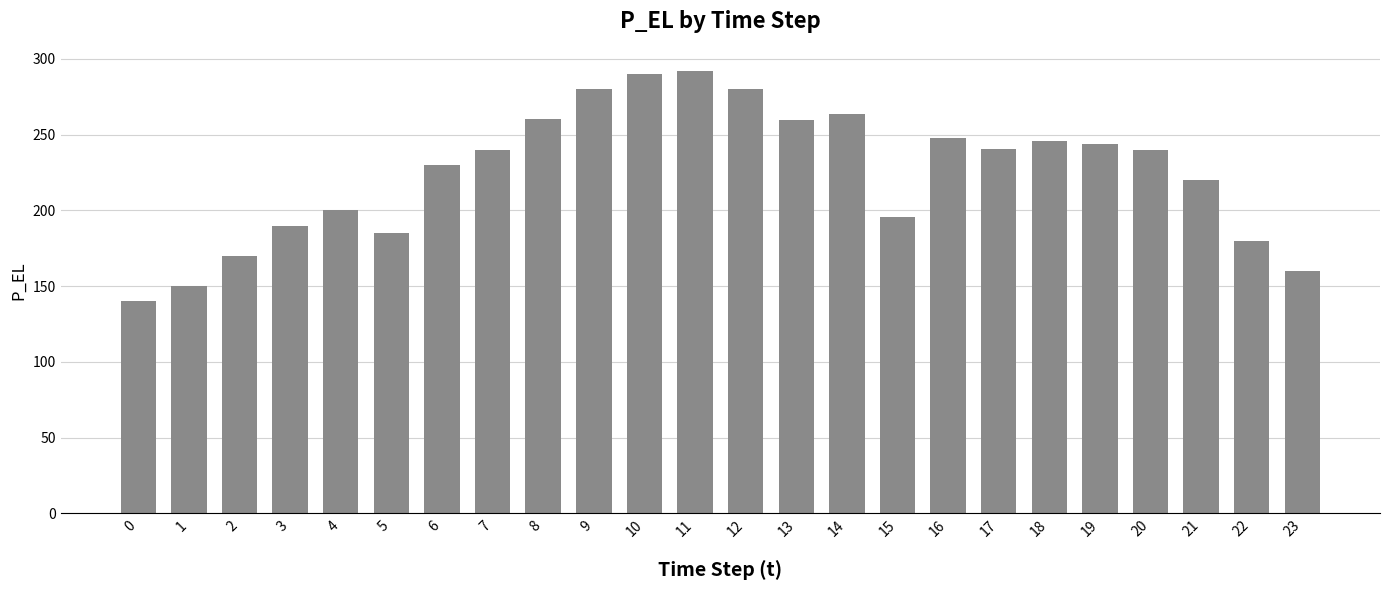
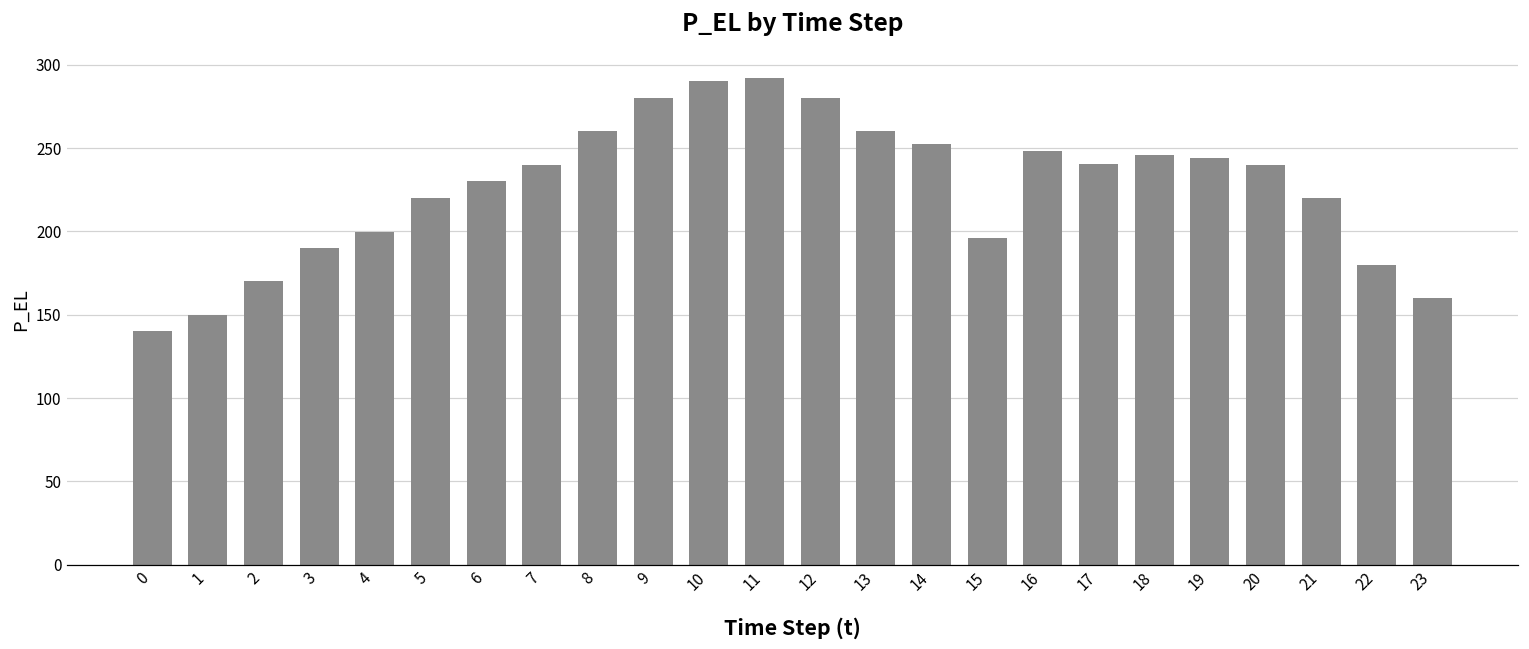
5: 185 -> 220
14: 264 -> 252
